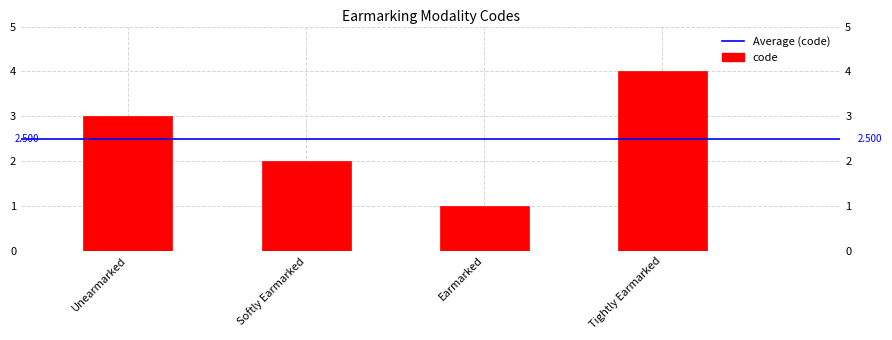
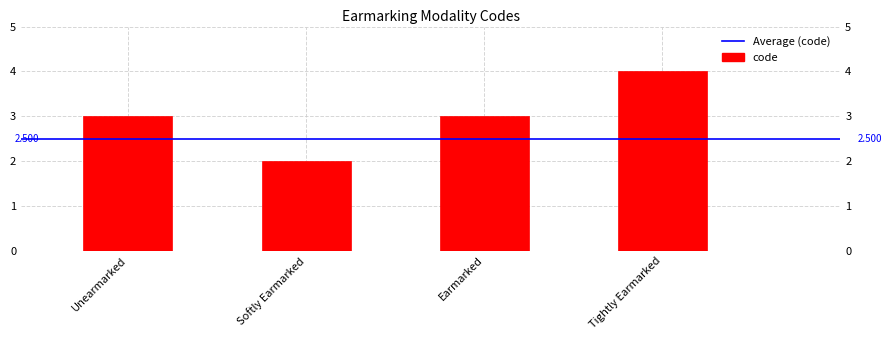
Earmarked: 1 -> 3
